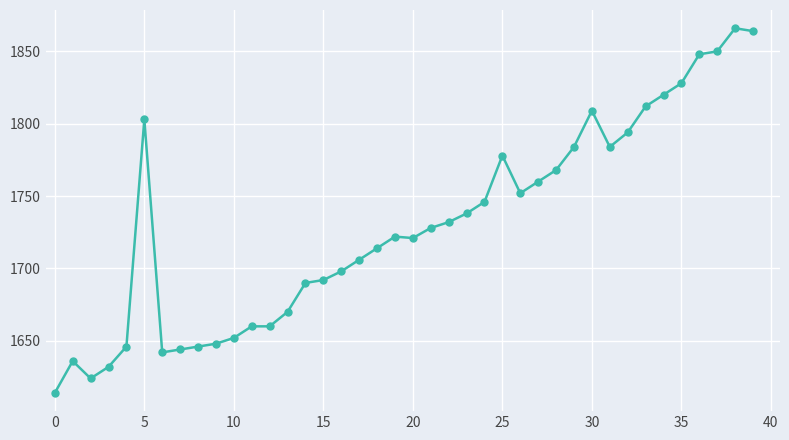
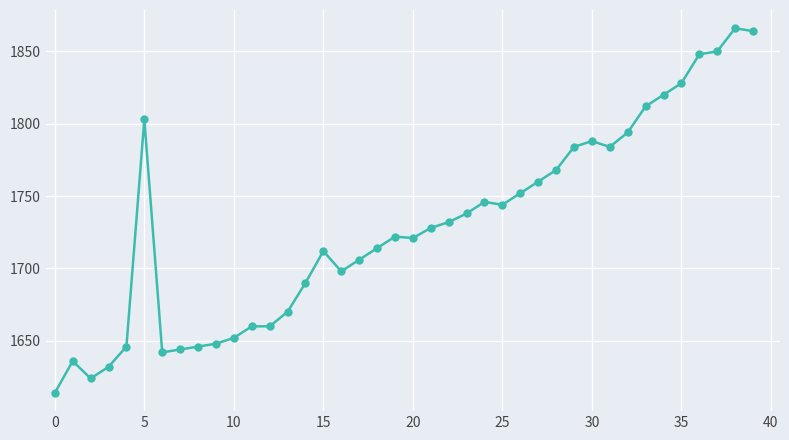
15: 1692 -> 1712
25: 1778 -> 1744
30: 1809 -> 1788
